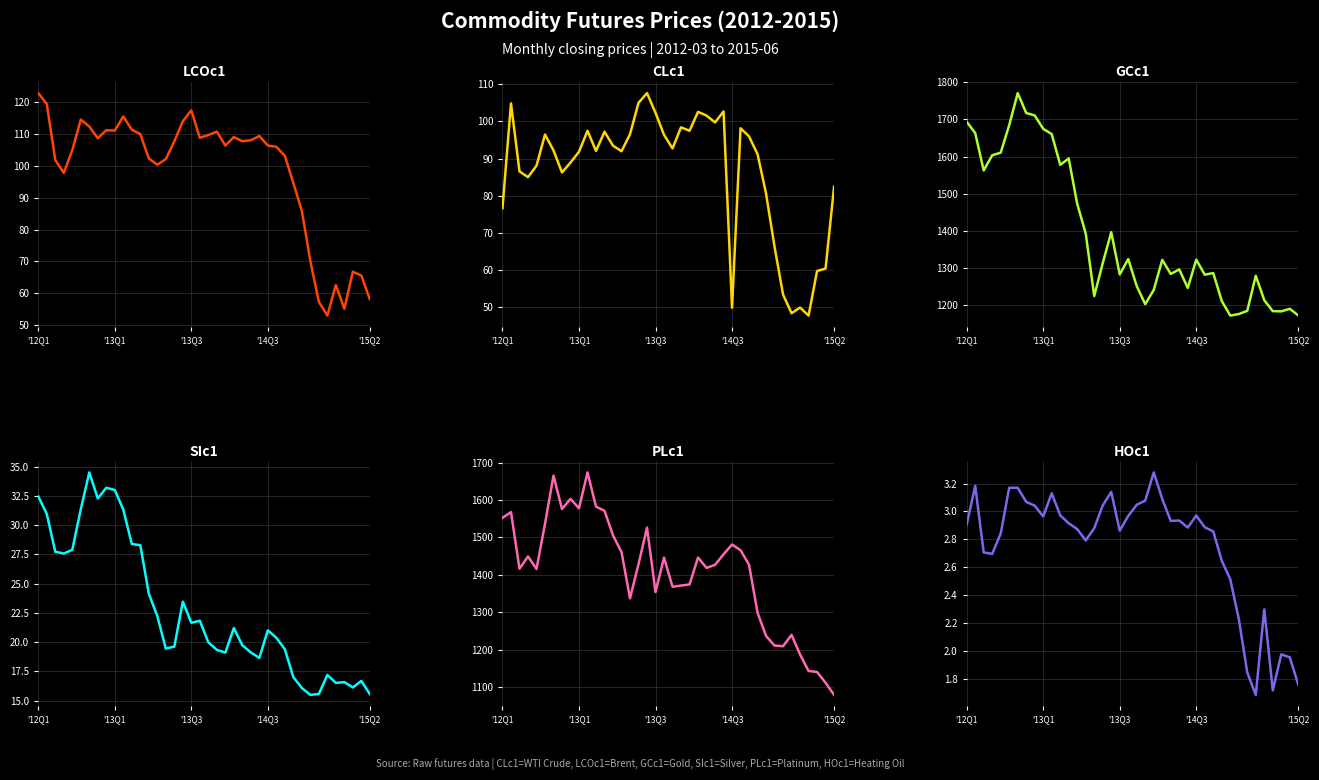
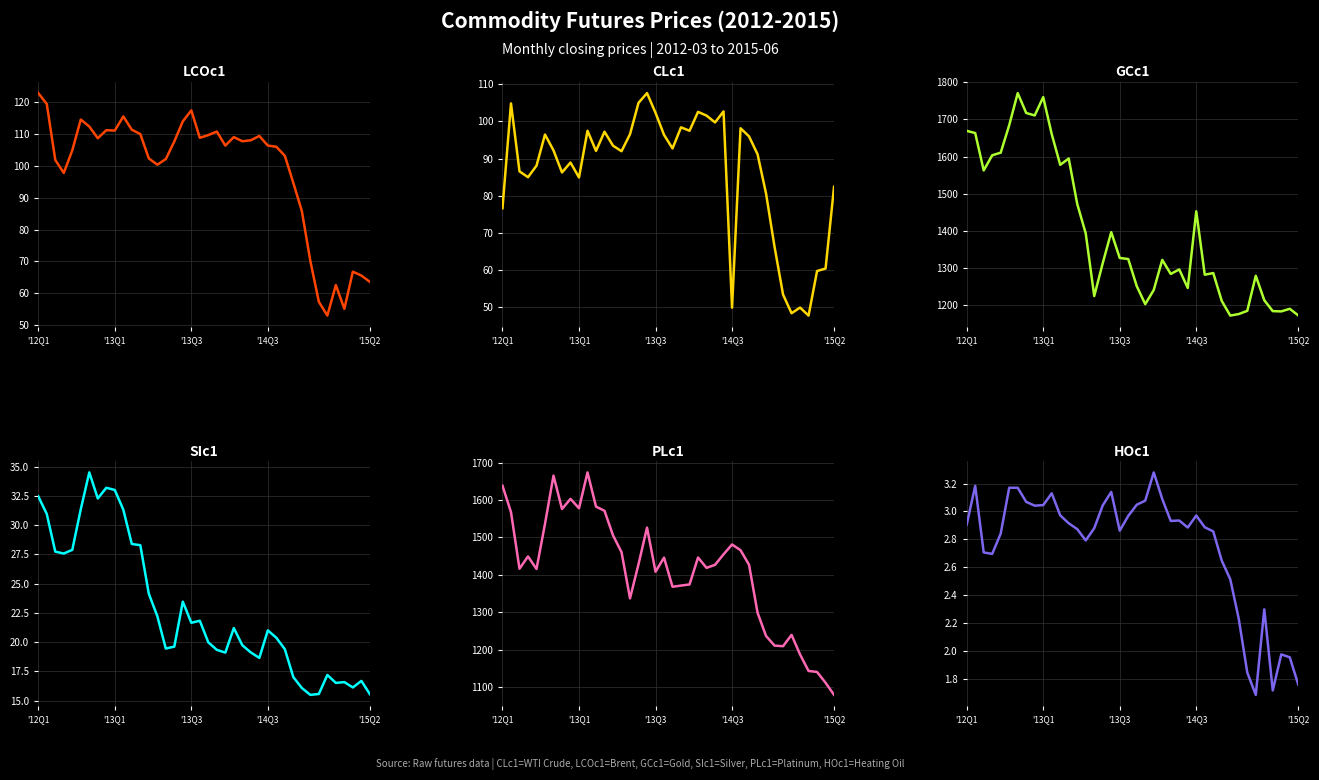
LCOc1, '15Q2: 58 -> 64
CLc1, '13Q1: 92 -> 85
GCc1, '12Q1: 1690 -> 1670
GCc1, '13Q1: 1670 -> 1760
GCc1, '13Q3: 1280 -> 1330
GCc1, '14Q3: 1320 -> 1450
PLc1, '12Q1: 1550 -> 1640
PLc1, '13Q3: 1350 -> 1410
HOc1, '13Q1: 2.96 -> 3.05
